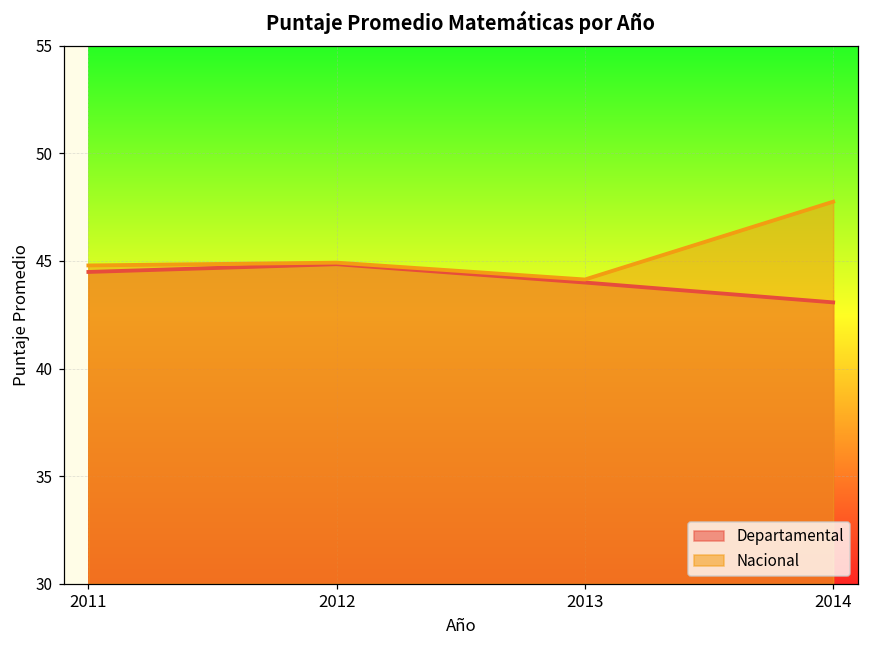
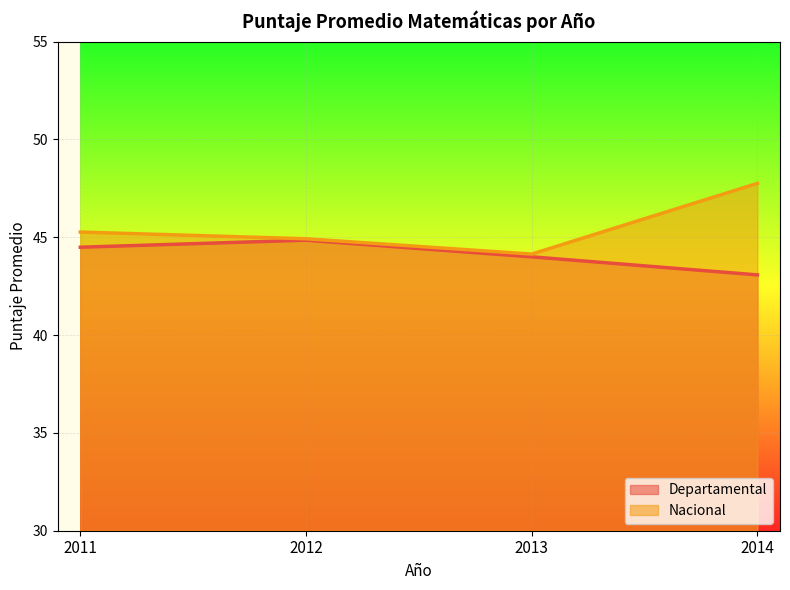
Nacional, 2011: 44.8 -> 45.3
